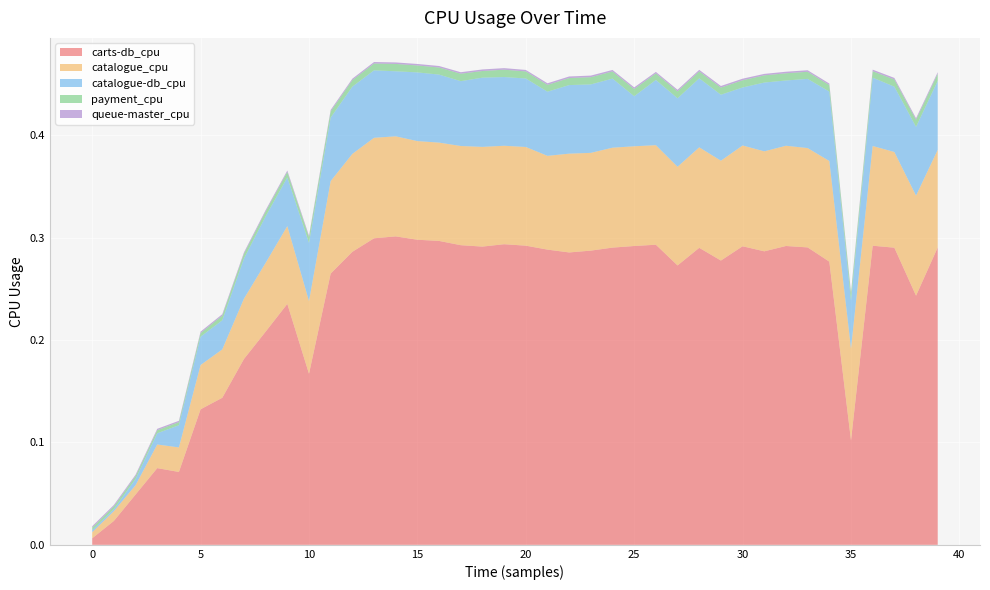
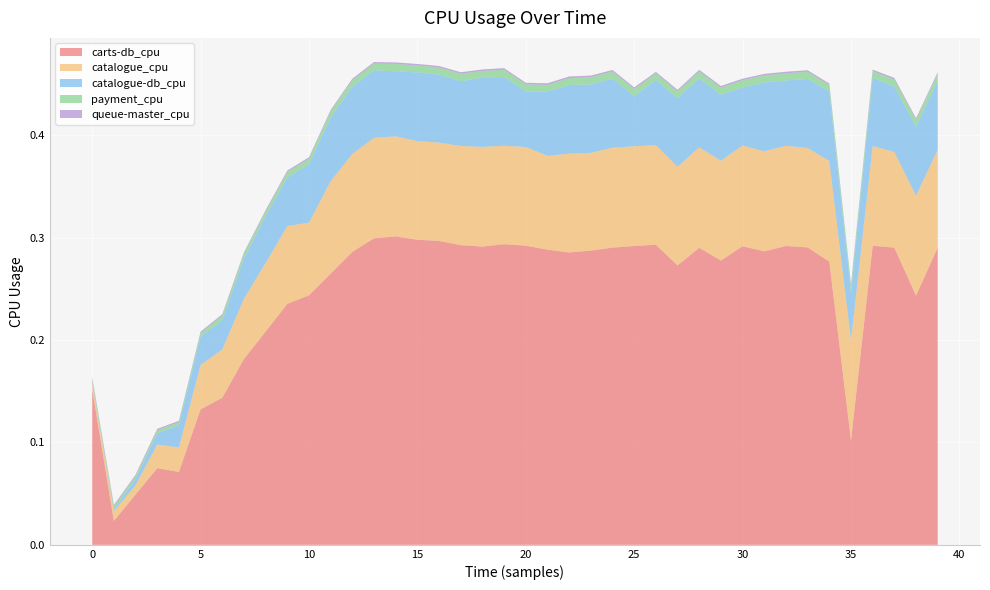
carts-db_cpu, 0: 0.006 -> 0.152
carts-db_cpu, 10: 0.167 -> 0.244
catalogue-db_cpu, 20: 0.067 -> 0.054
catalogue_cpu, 35: 0.090 -> 0.098
